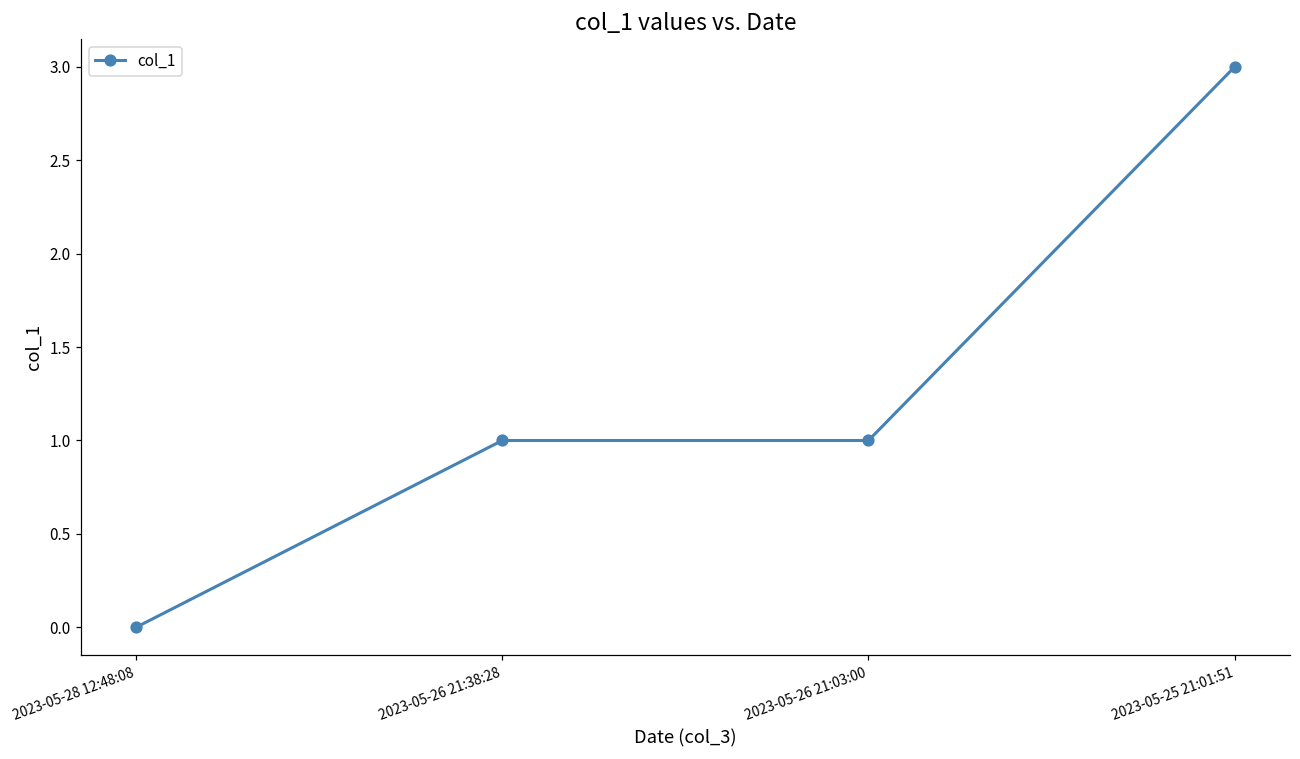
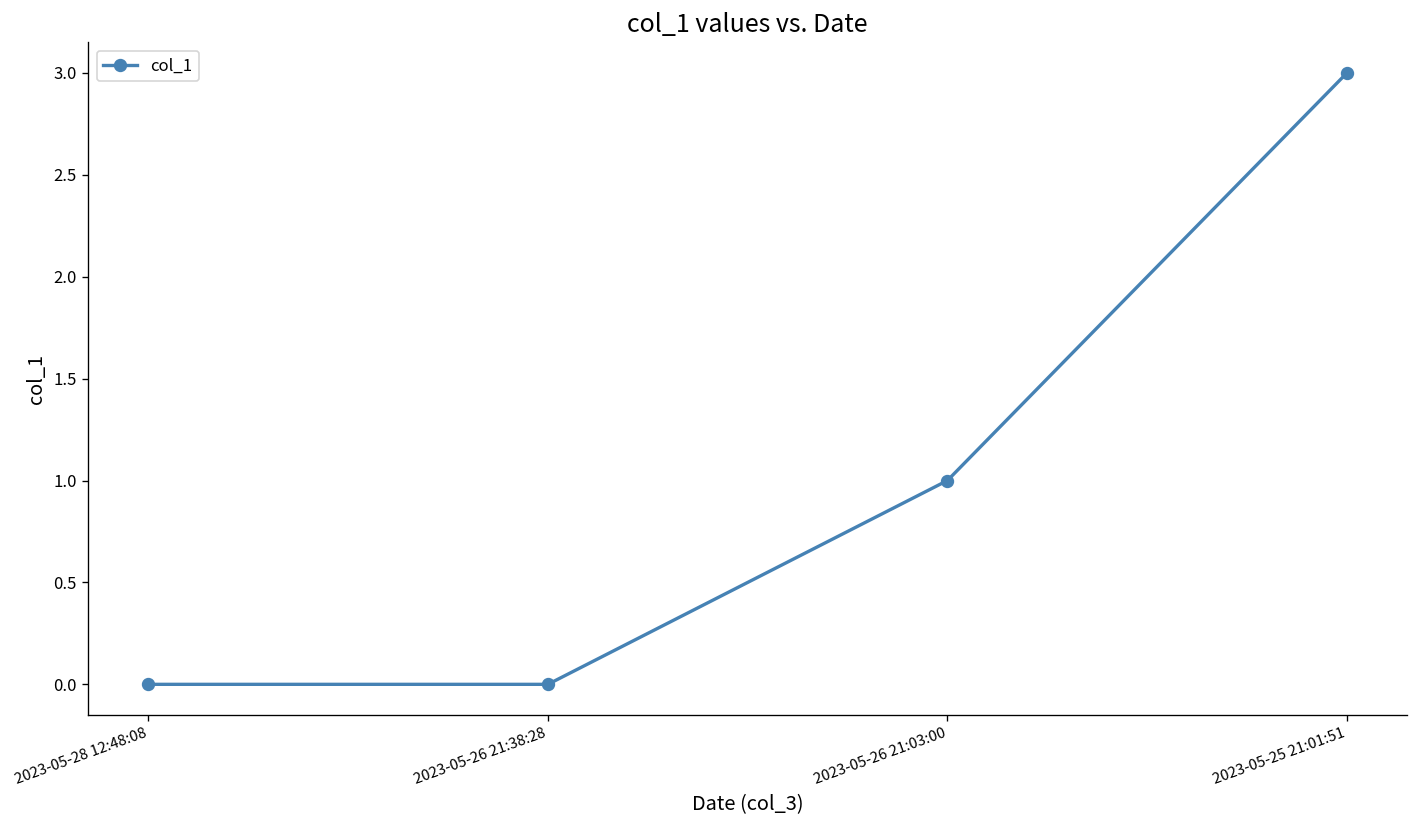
2023-05-26 21:38:28: 1 -> 0
